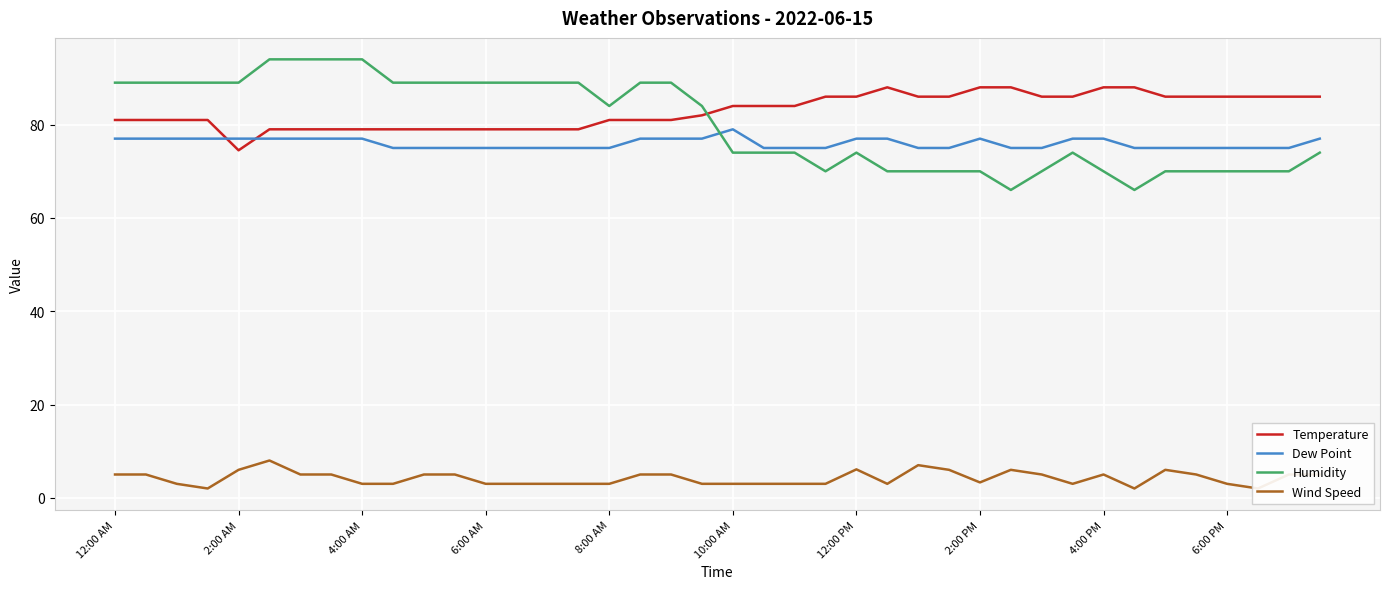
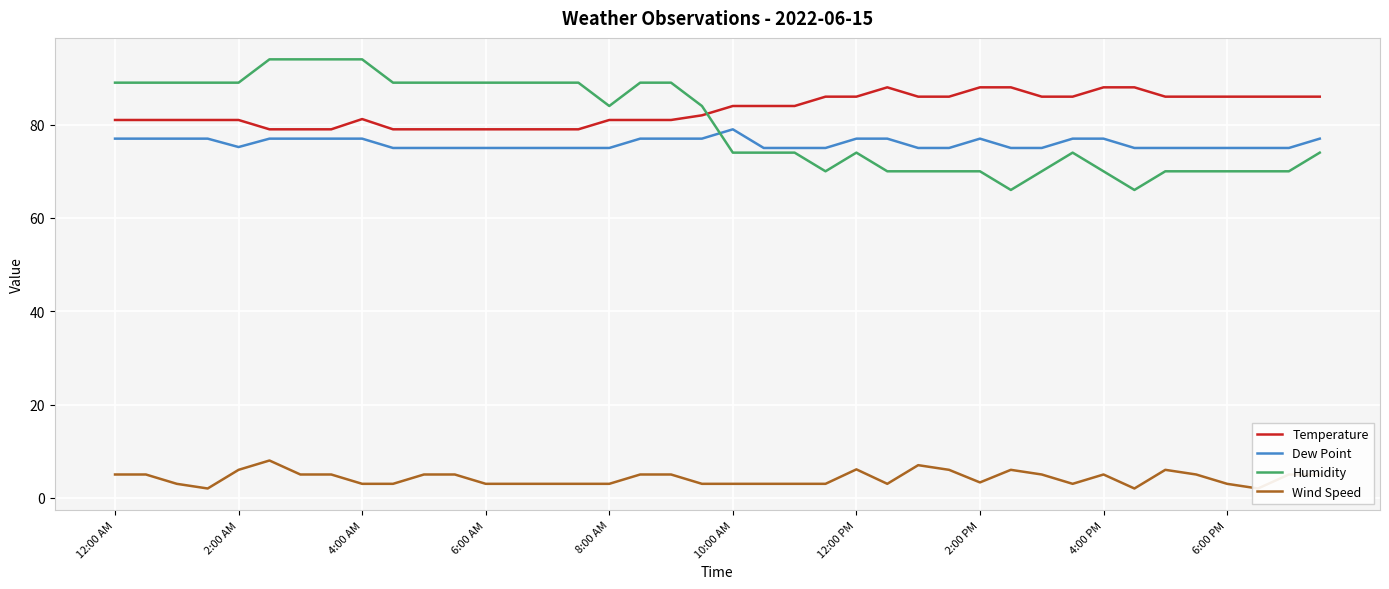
Temperature, 2:00 AM: 75 -> 81
Dew Point, 2:00 AM: 77 -> 75
Temperature, 4:00 AM: 79 -> 81
